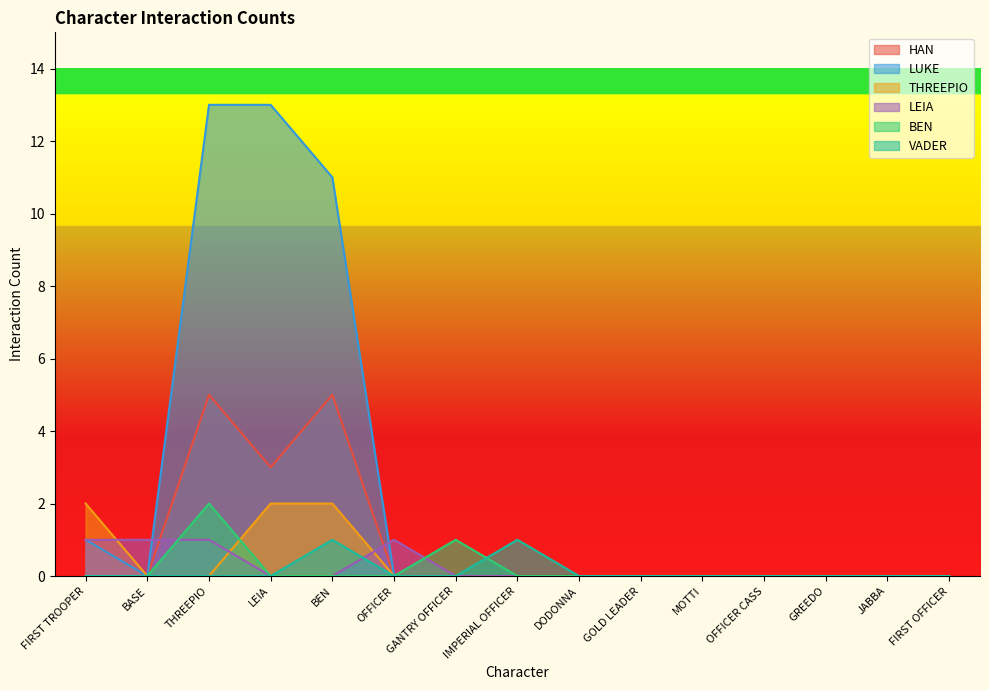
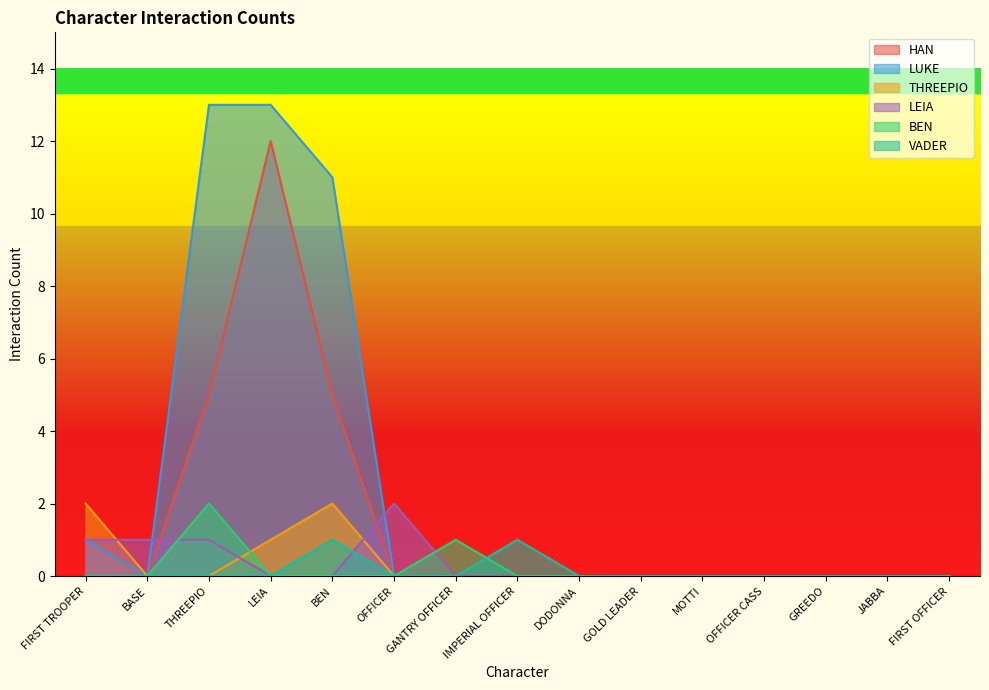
HAN, LEIA: 3 -> 12
THREEPIO, LEIA: 2 -> 1
LEIA, OFFICER: 1 -> 2
